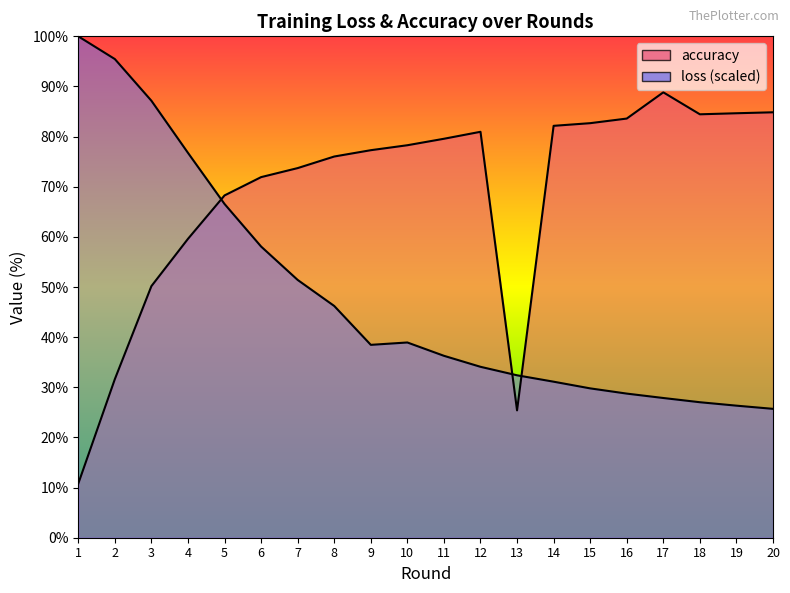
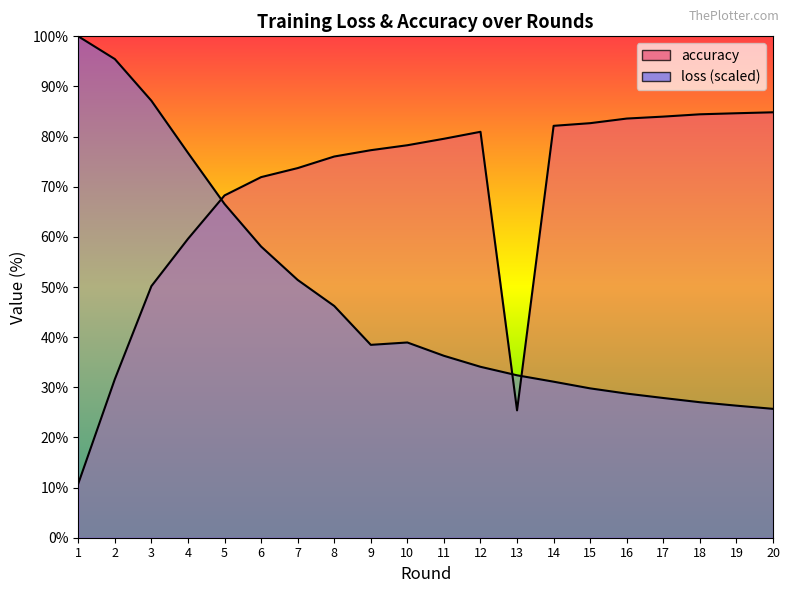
accuracy, 17: 89% -> 84%
